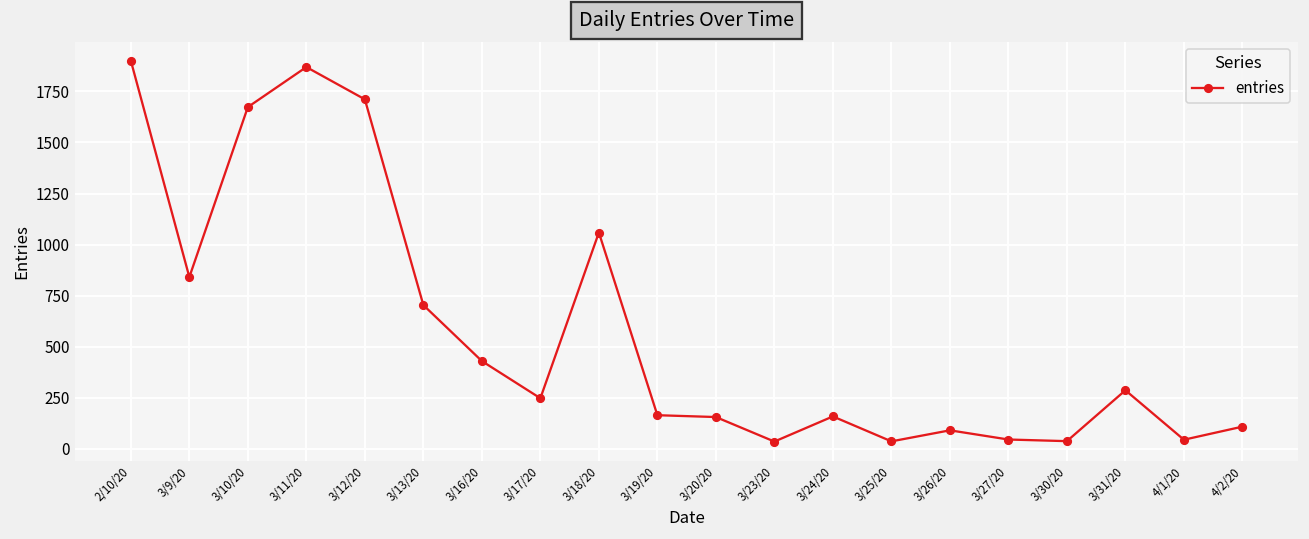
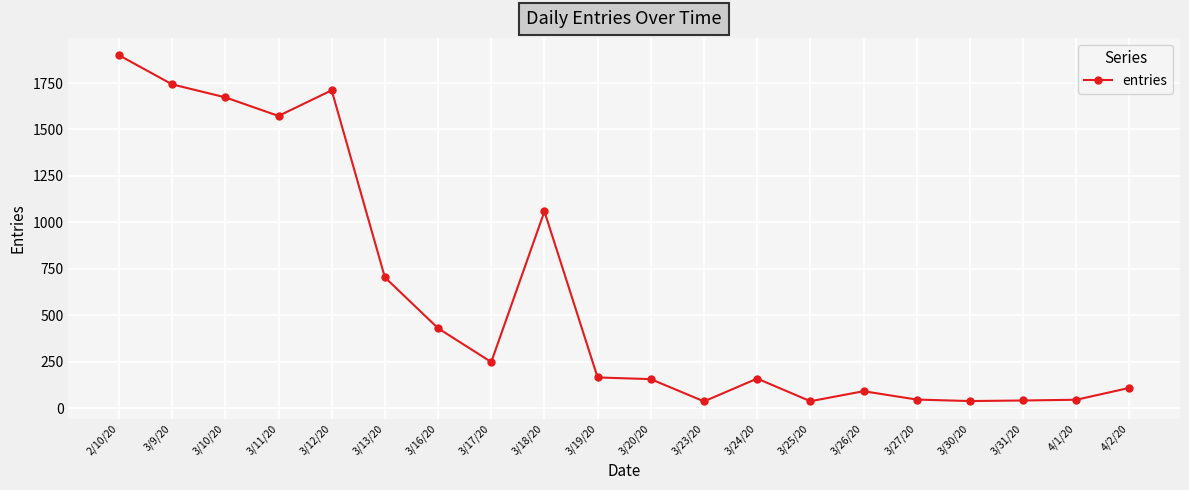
3/9/20: 840 -> 1740
3/11/20: 1870 -> 1570
3/31/20: 290 -> 40
